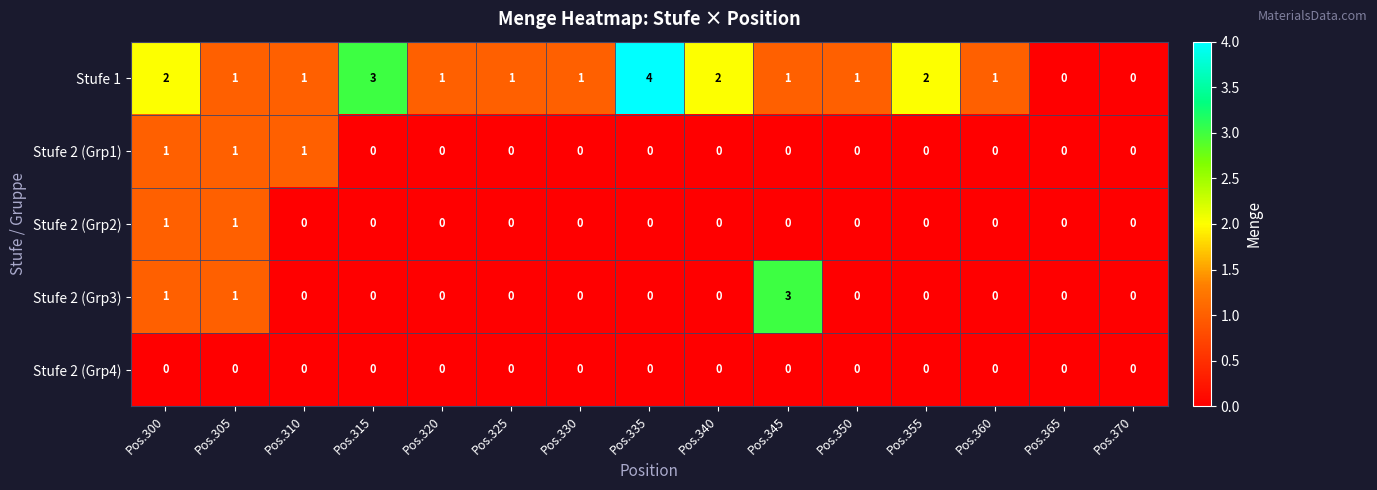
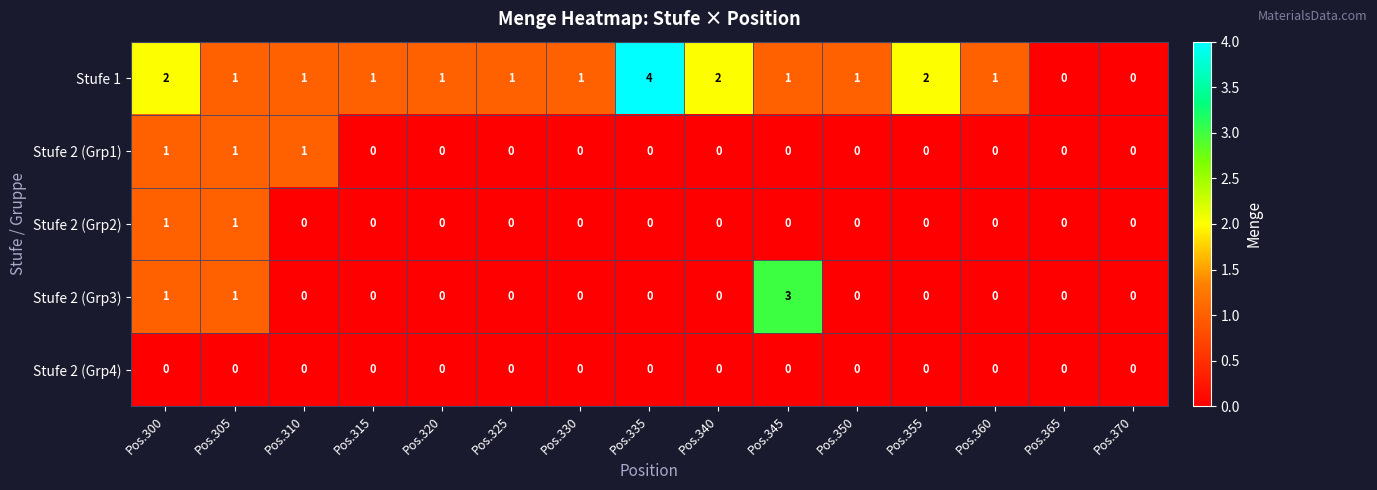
Stufe 1, Pos.315: 3 -> 1
